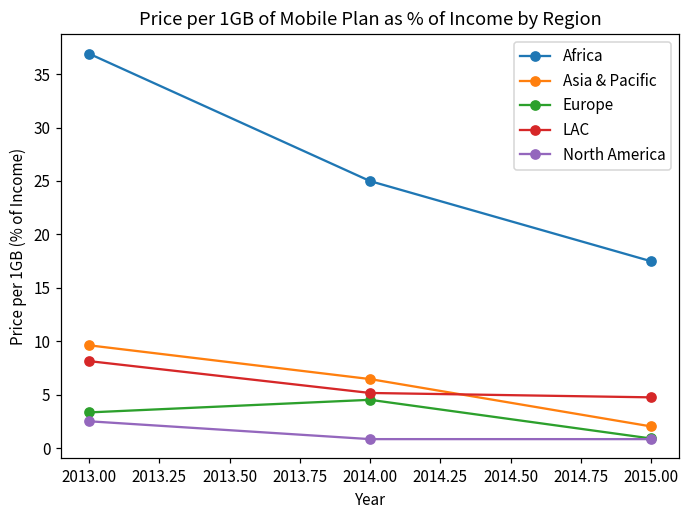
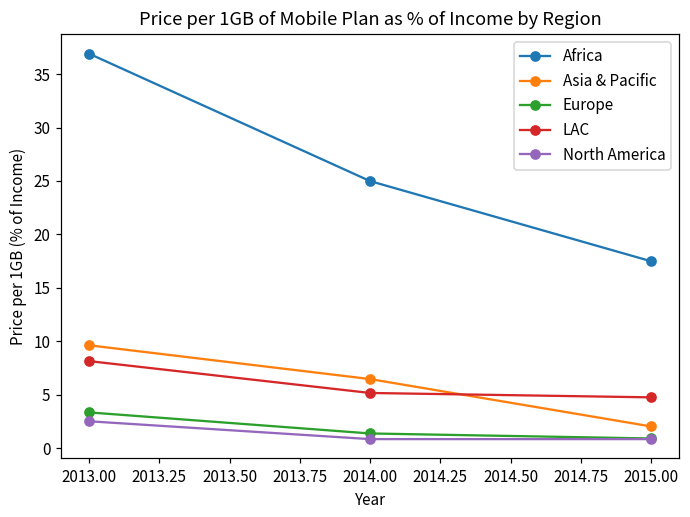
Europe, 2014.00: 5 -> 1
